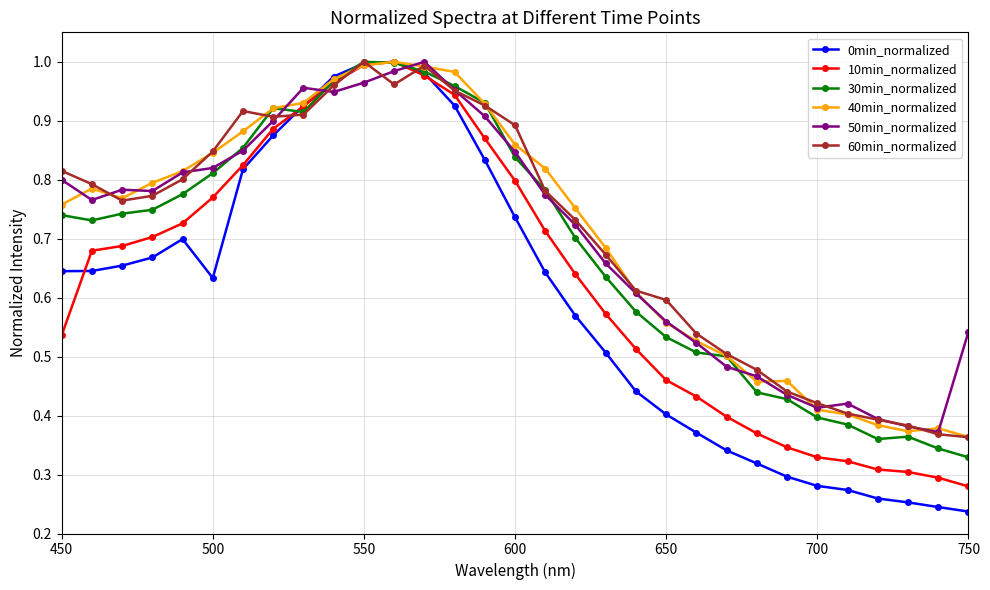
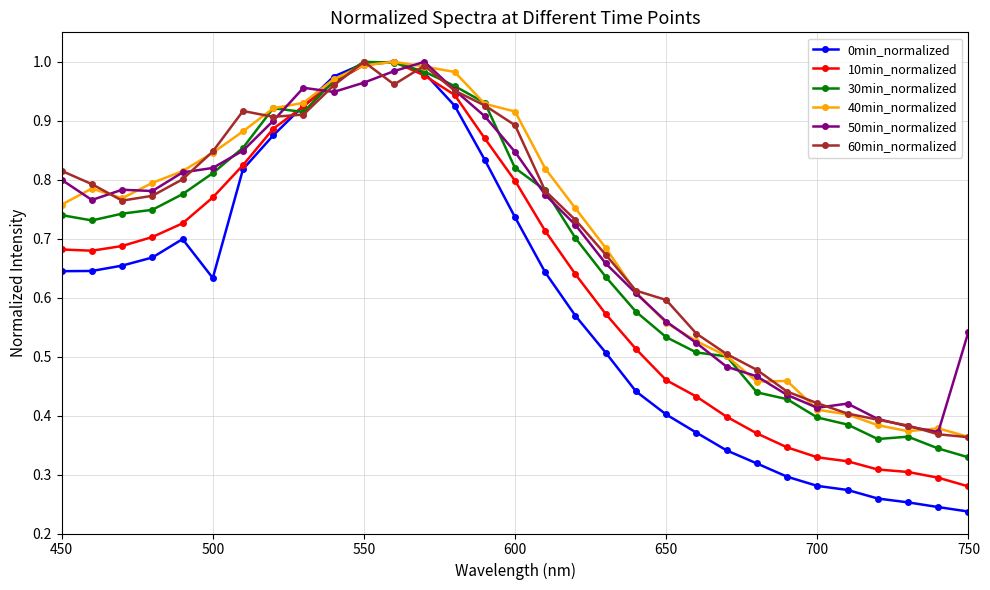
10min_normalized, 450: 0.54 -> 0.68
30min_normalized, 600: 0.84 -> 0.82
40min_normalized, 600: 0.86 -> 0.92
